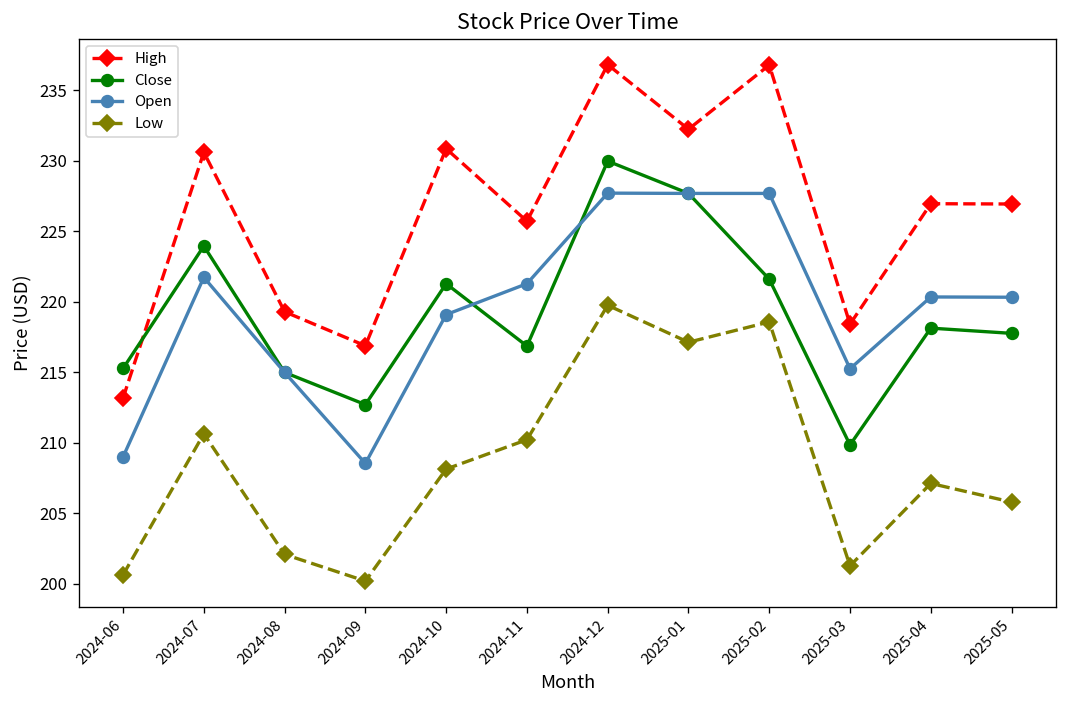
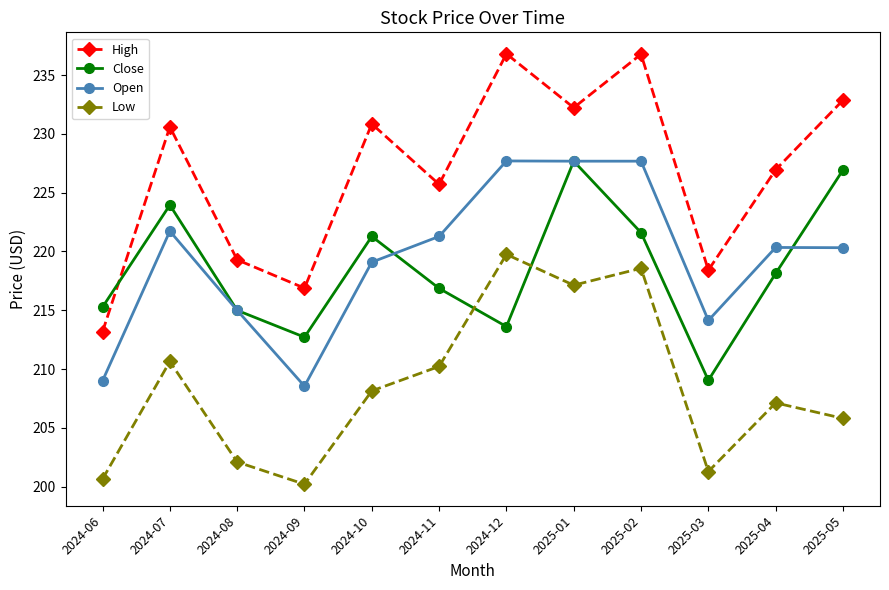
Close, 2024-12: 230.0 -> 213.6
Close, 2025-03: 209.9 -> 209.0
Open, 2025-03: 215.3 -> 214.1
High, 2025-05: 226.9 -> 232.9
Close, 2025-05: 217.8 -> 226.9
